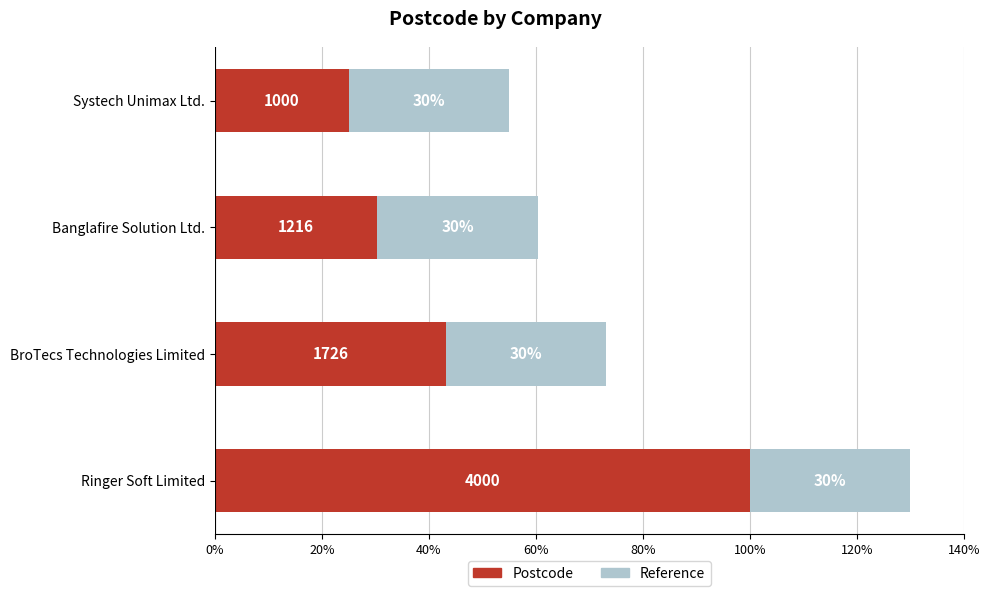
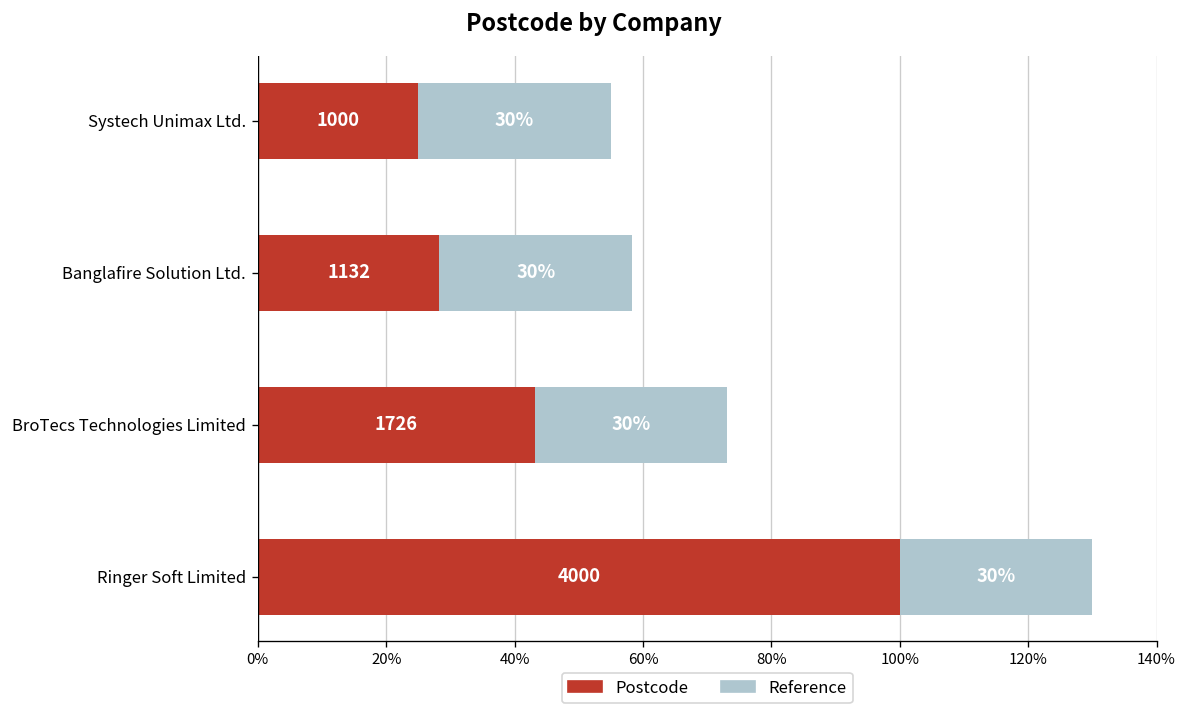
Postcode, Banglafire Solution Ltd.: 1216 -> 1132
